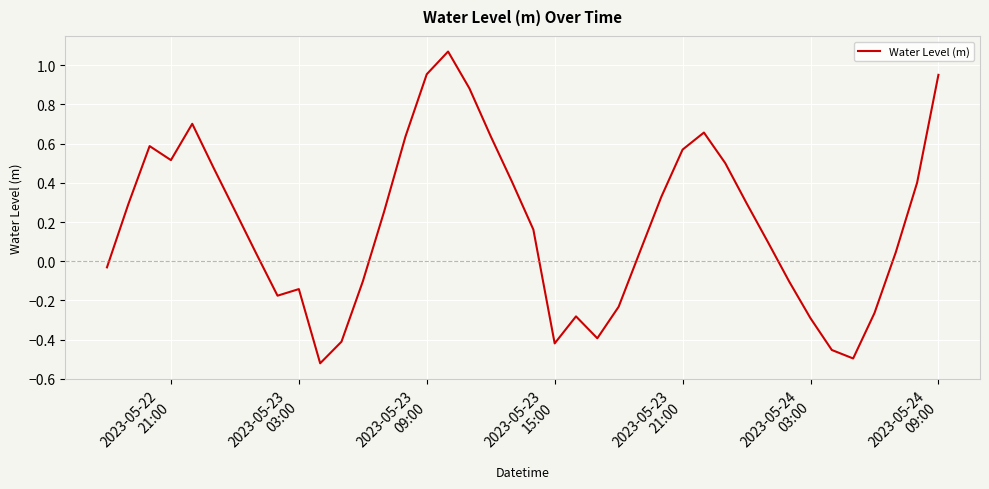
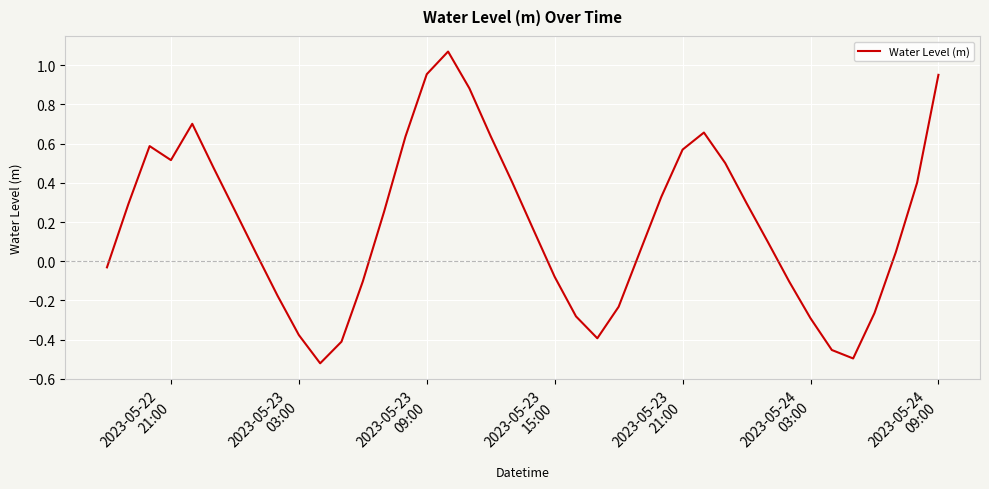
2023-05-23 03:00: -0.14 -> -0.38
2023-05-23 15:00: -0.42 -> -0.08
